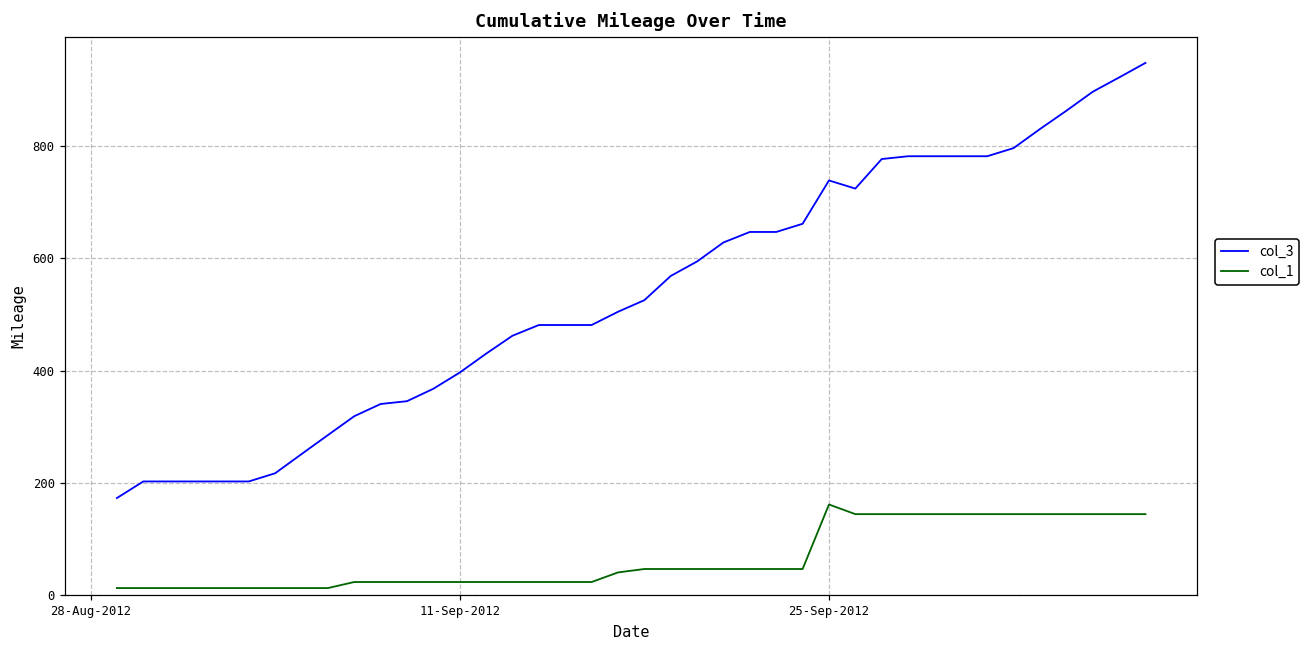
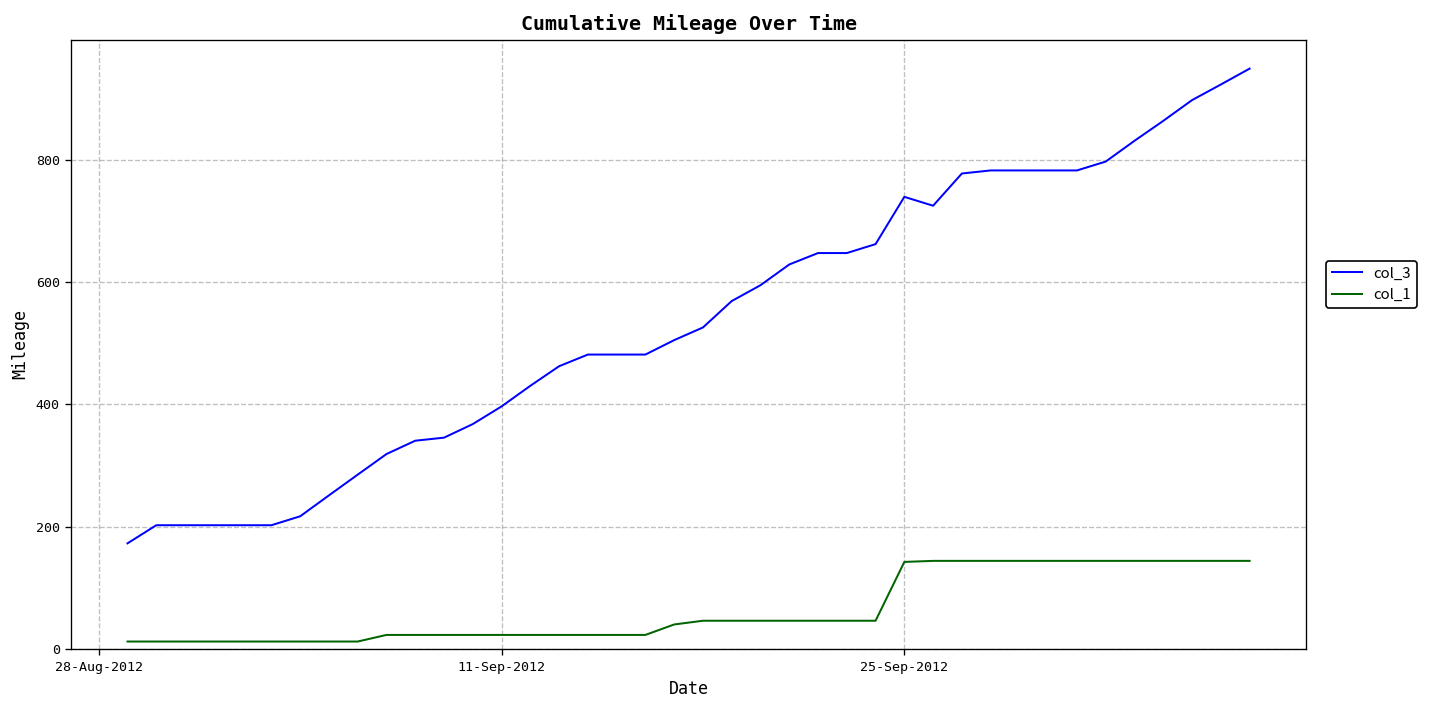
col_1, 25-Sep-2012: 160 -> 140
